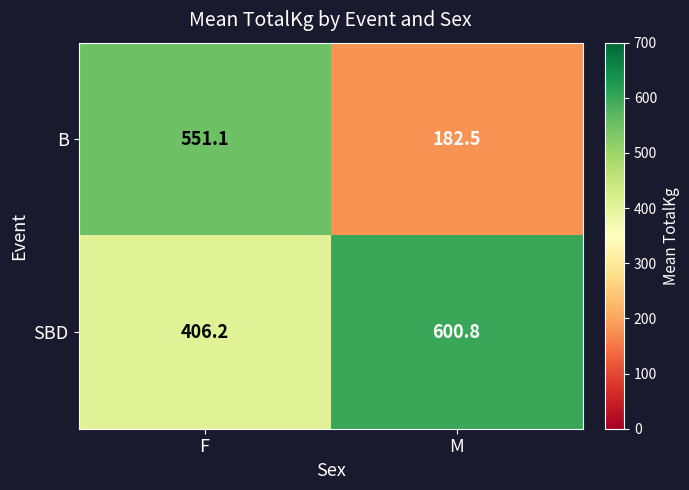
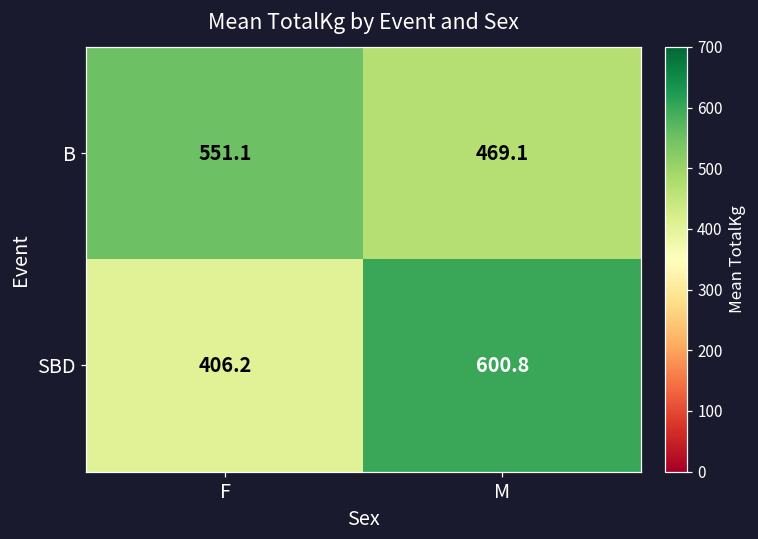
B, M: 182.5 -> 469.1
